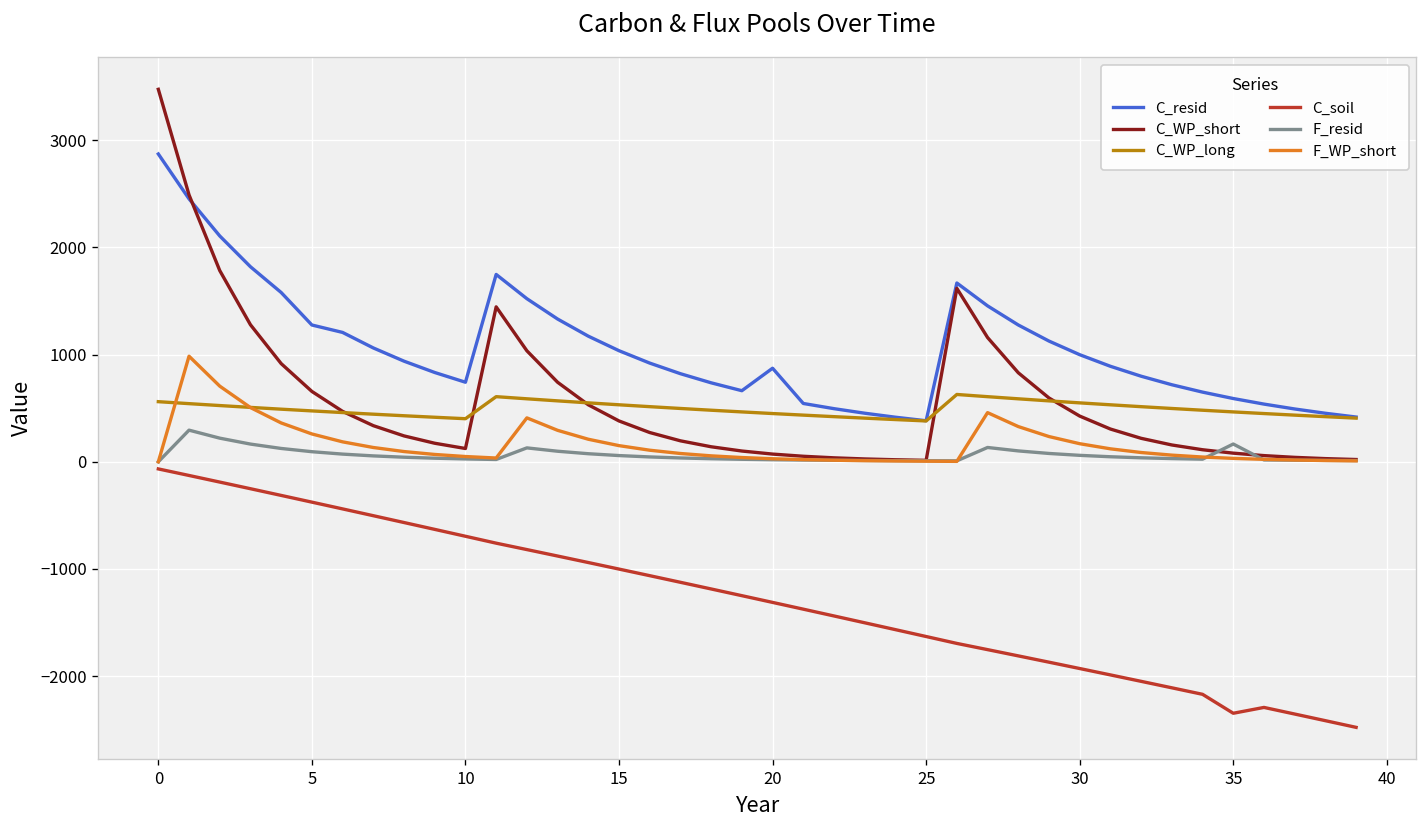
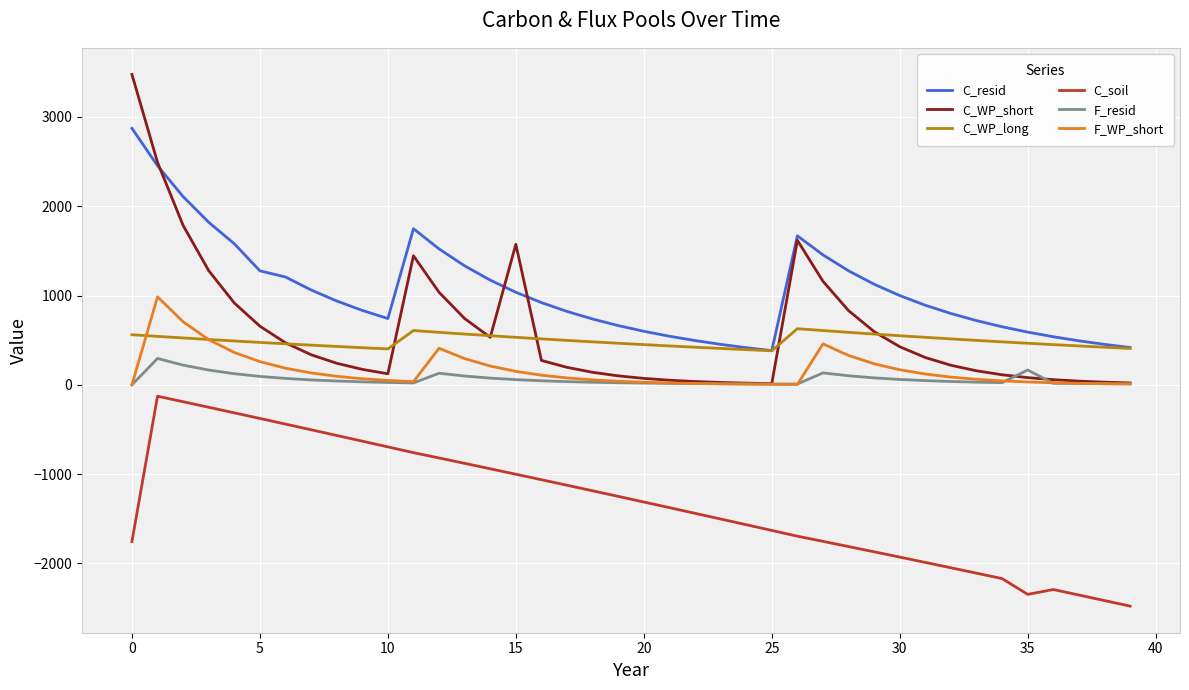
C_soil, 0: -100 -> -1800
C_WP_short, 15: 400 -> 1600
C_resid, 20: 900 -> 600
